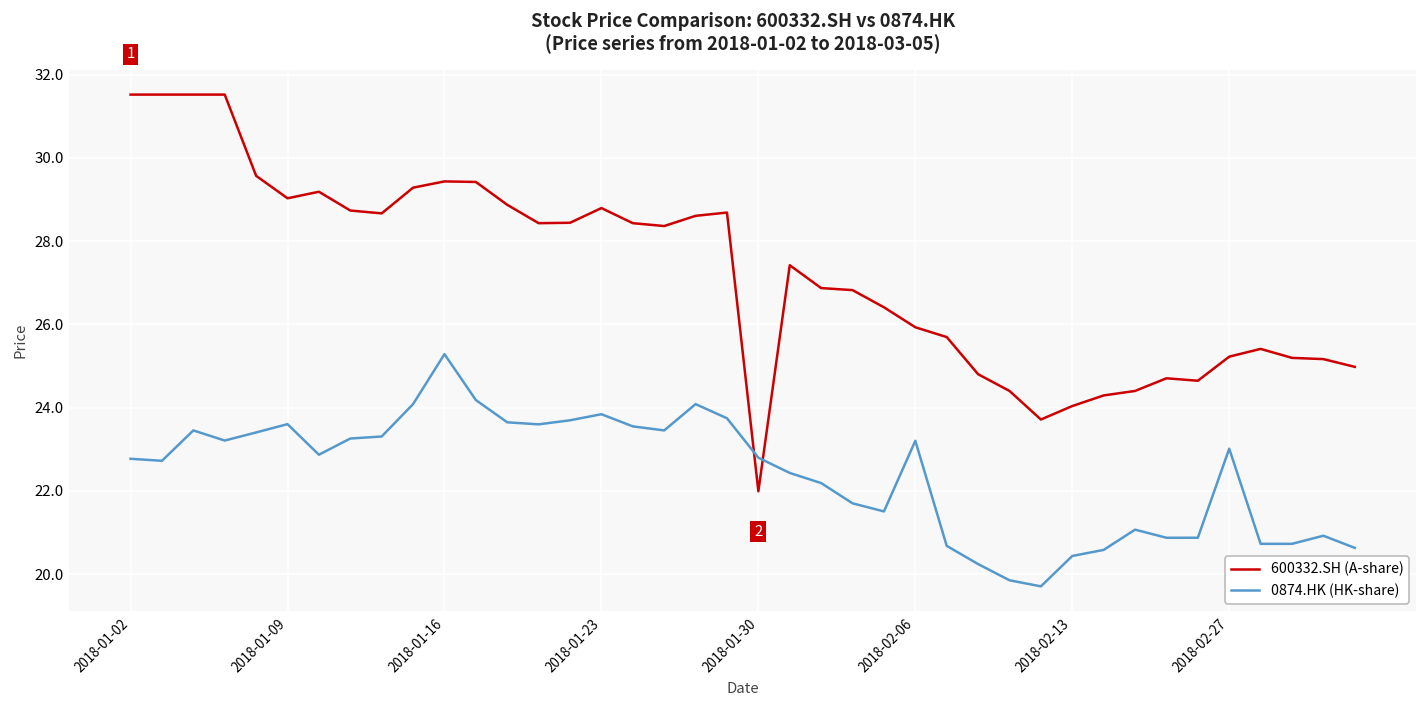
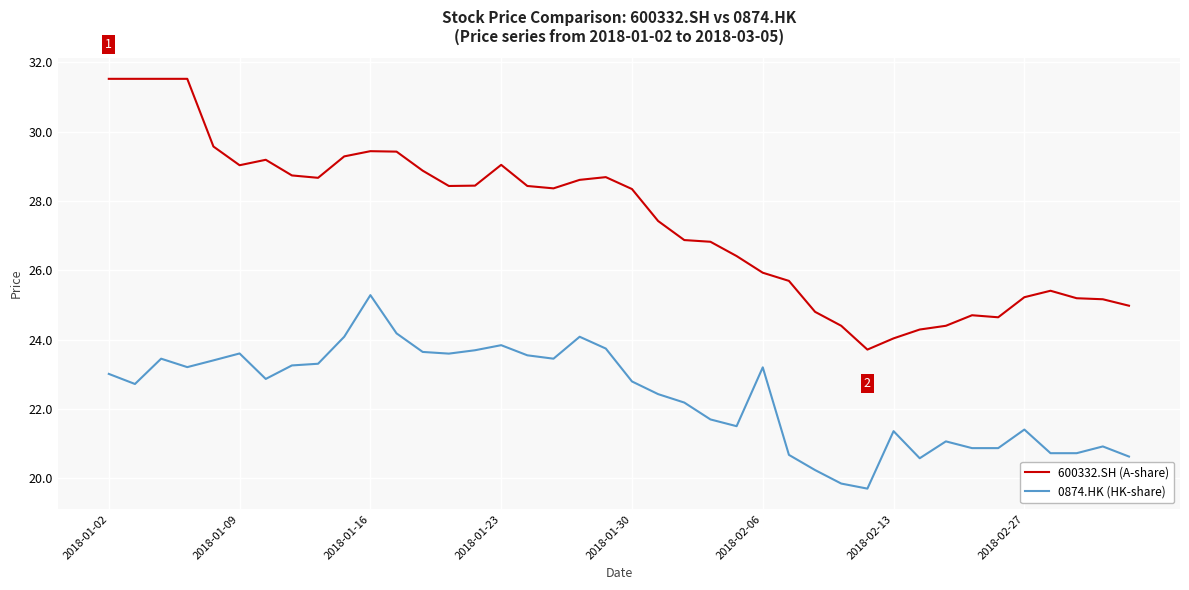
0874.HK (HK-share), 2018-01-02: 22.8 -> 23.0
600332.SH (A-share), 2018-01-23: 28.8 -> 29.0
600332.SH (A-share), 2018-01-30: 22.0 -> 28.3
0874.HK (HK-share), 2018-02-13: 20.4 -> 21.4
0874.HK (HK-share), 2018-02-27: 23.0 -> 21.4
